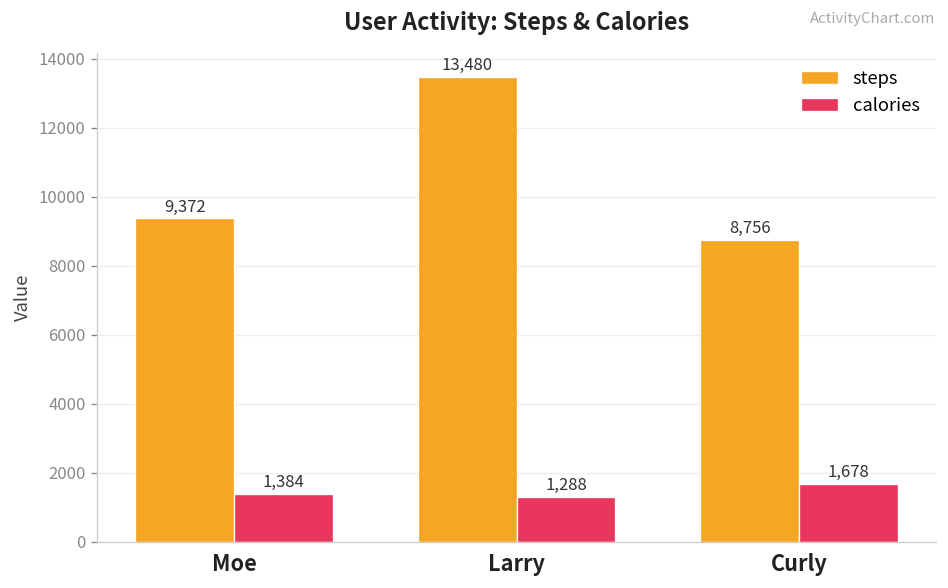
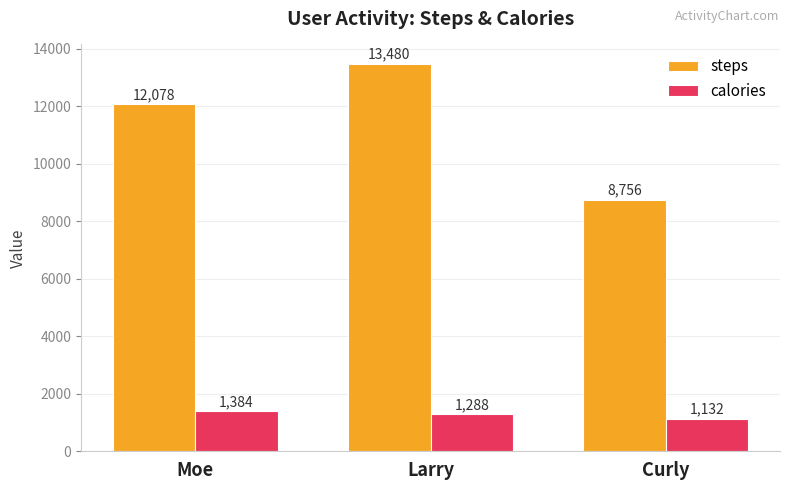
steps, Moe: 9,372 -> 12,078
calories, Curly: 1,678 -> 1,132
